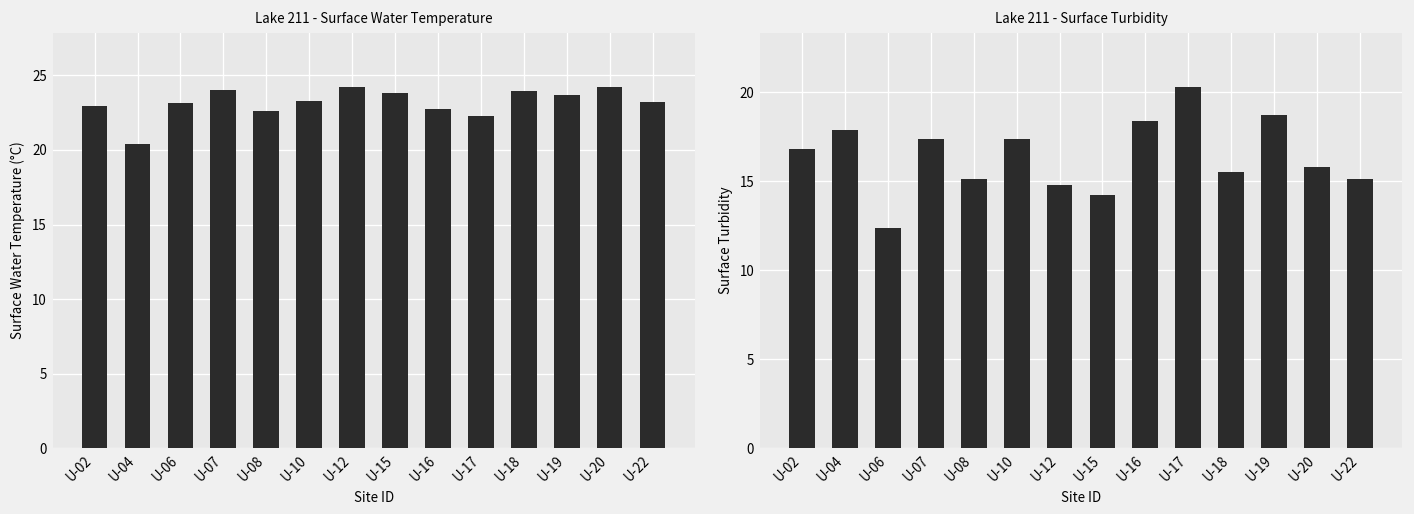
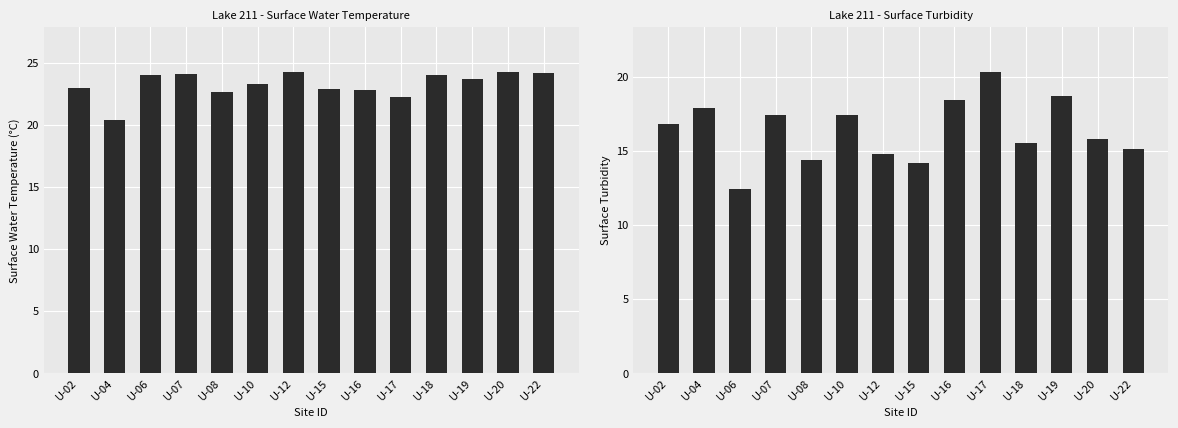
Lake 211 - Surface Water Temperature, U-06: 23.1 -> 24.0
Lake 211 - Surface Water Temperature, U-15: 23.8 -> 22.8
Lake 211 - Surface Water Temperature, U-22: 23.2 -> 24.1
Lake 211 - Surface Turbidity, U-08: 15.1 -> 14.4
